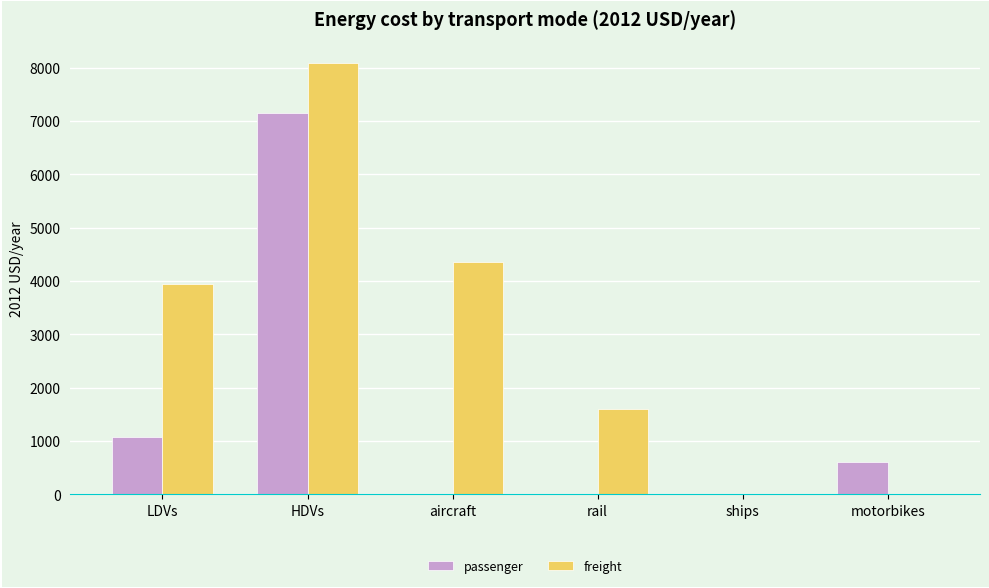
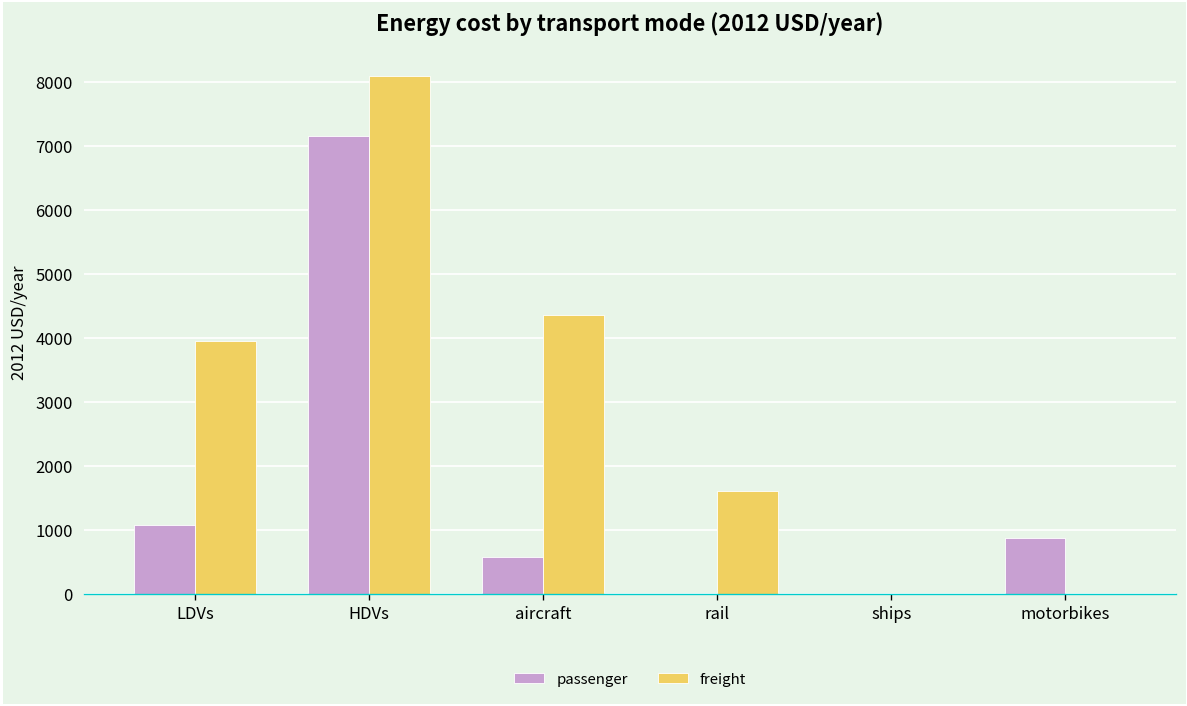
passenger, aircraft: 0 -> 600
passenger, motorbikes: 600 -> 900
